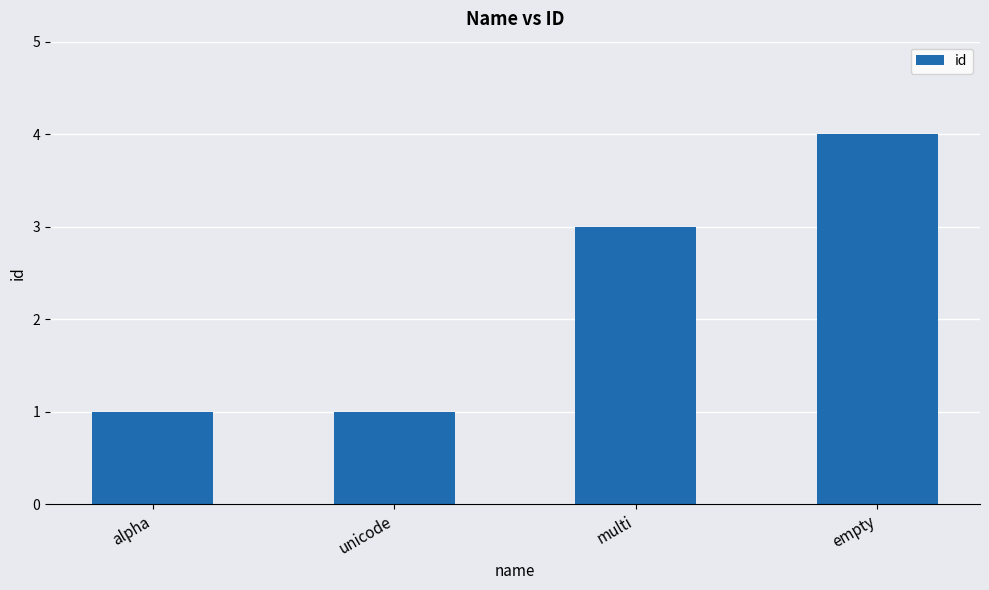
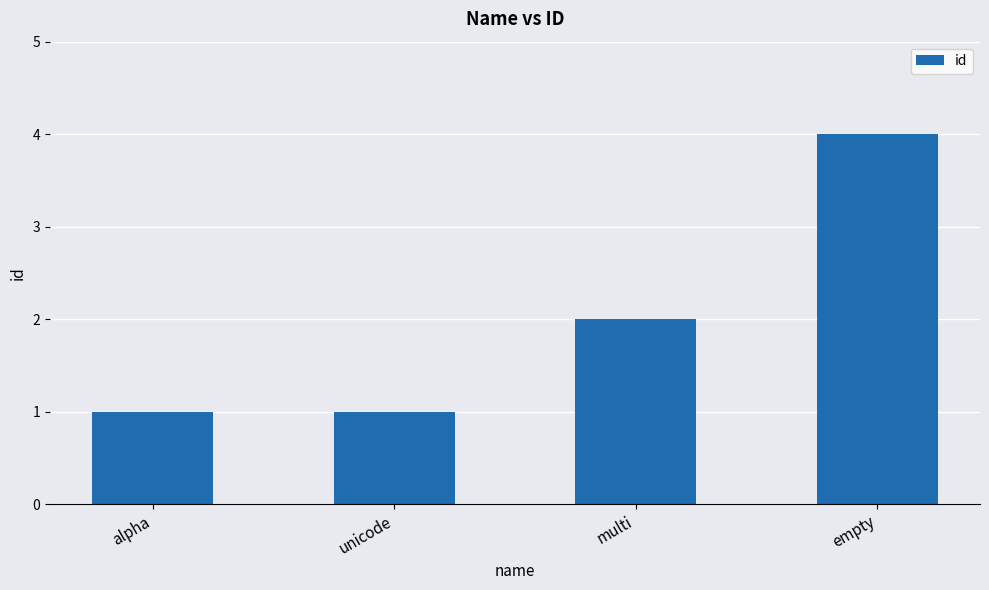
multi: 3 -> 2
